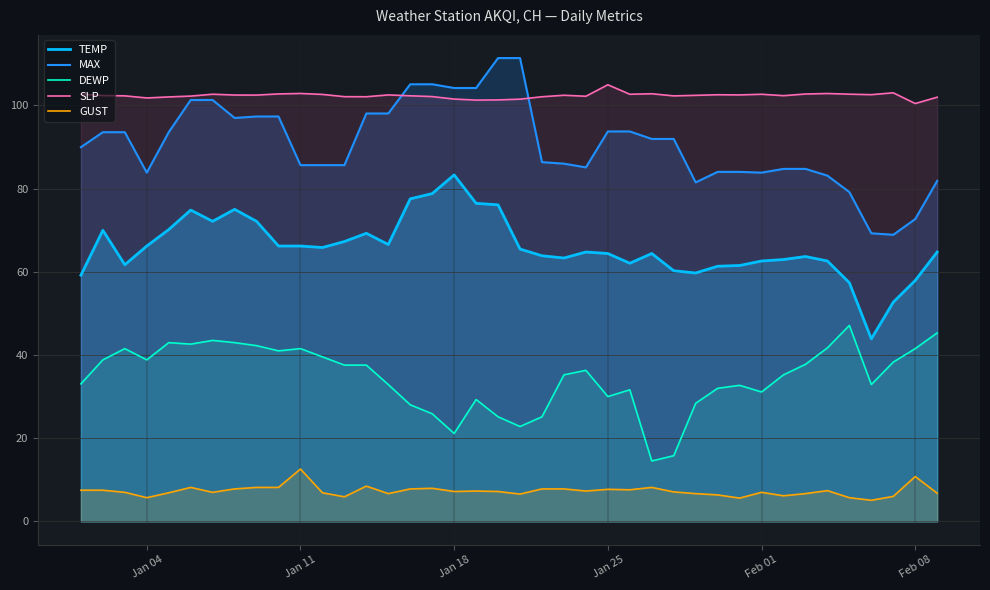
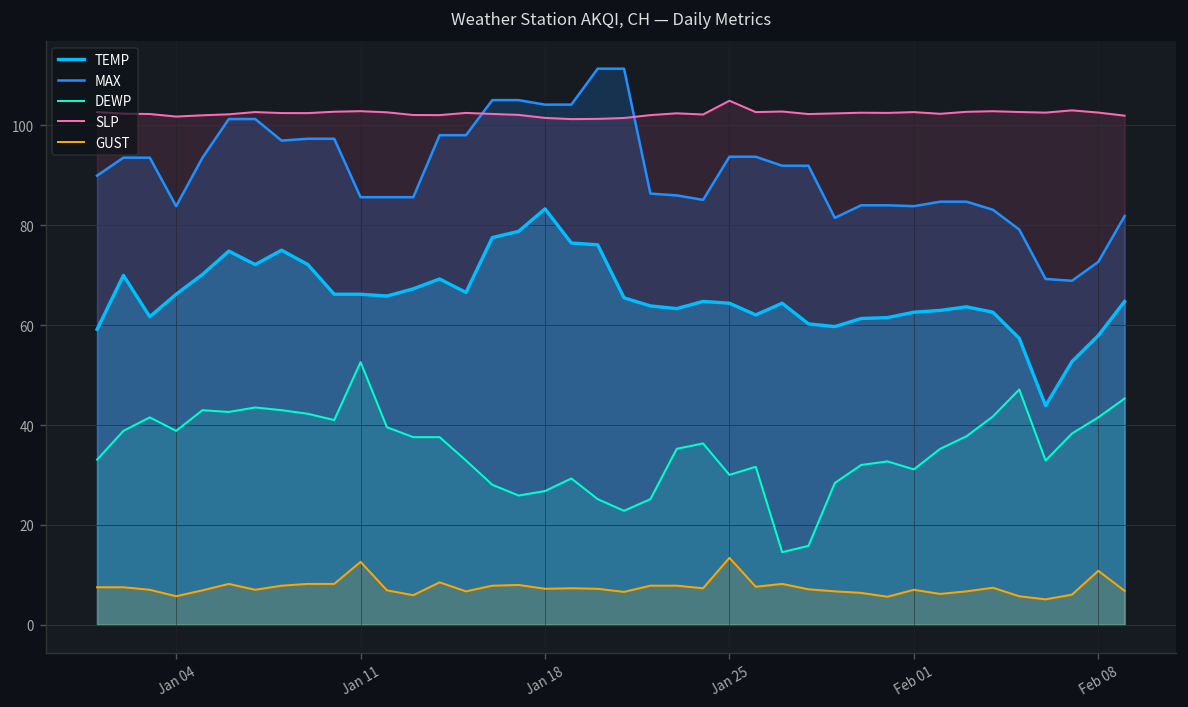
DEWP, Jan 11: 42 -> 53
DEWP, Jan 18: 21 -> 27
GUST, Jan 25: 8 -> 13
SLP, Feb 08: 100 -> 103
